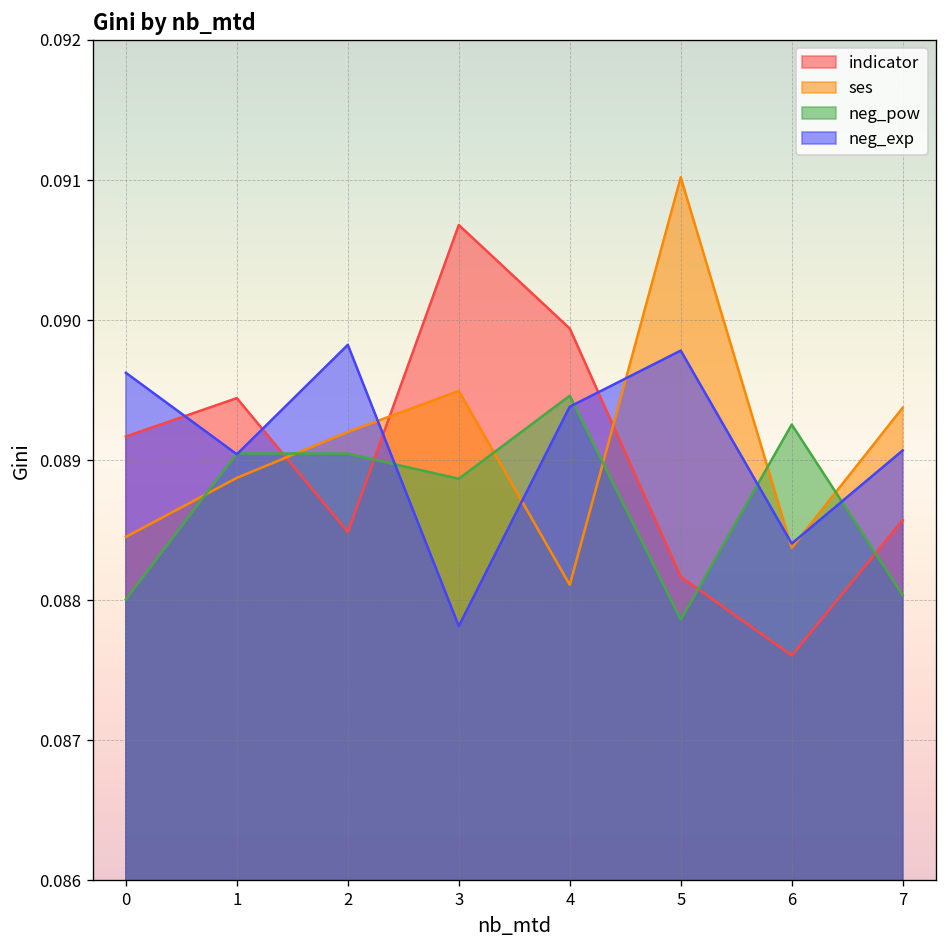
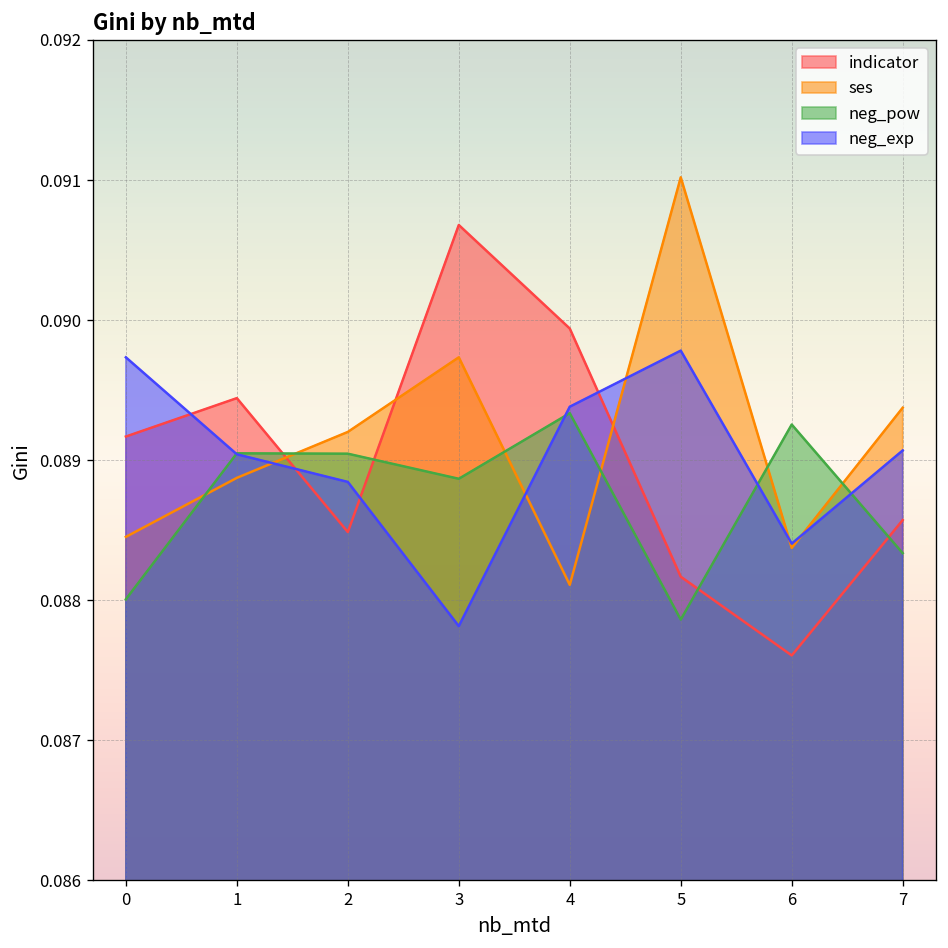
neg_exp, 0: 0.08962 -> 0.08973
neg_exp, 2: 0.08982 -> 0.08885
ses, 3: 0.08949 -> 0.08973
neg_pow, 4: 0.08946 -> 0.08934
neg_pow, 7: 0.08804 -> 0.08834
